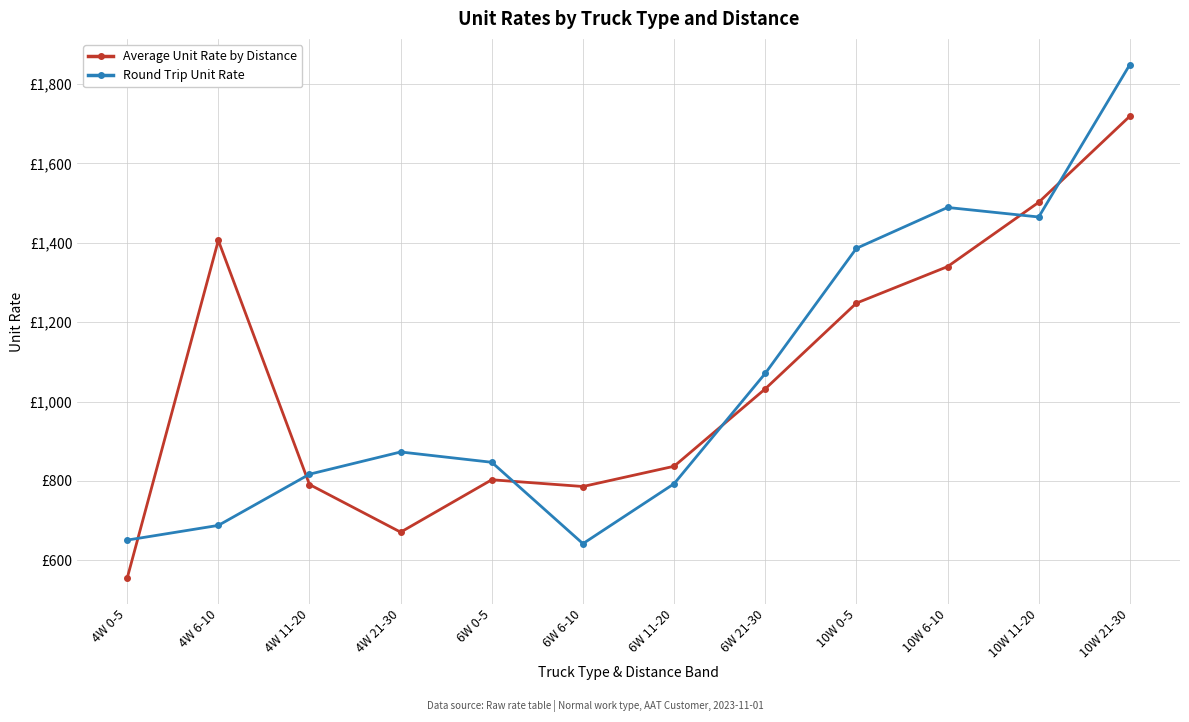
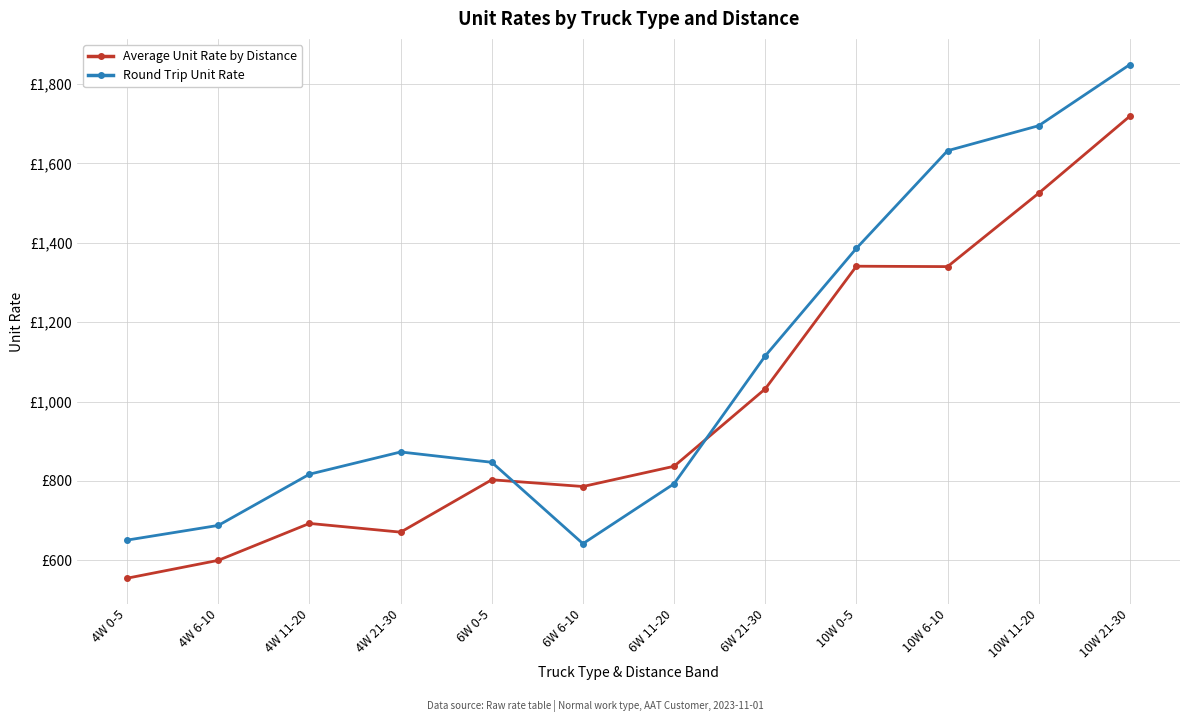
Average Unit Rate by Distance, 4W 6-10: £1,410 -> £600
Average Unit Rate by Distance, 4W 11-20: £790 -> £690
Round Trip Unit Rate, 6W 21-30: £1,070 -> £1,120
Average Unit Rate by Distance, 10W 0-5: £1,250 -> £1,340
Round Trip Unit Rate, 10W 6-10: £1,490 -> £1,630
Average Unit Rate by Distance, 10W 11-20: £1,500 -> £1,530
Round Trip Unit Rate, 10W 11-20: £1,470 -> £1,700
